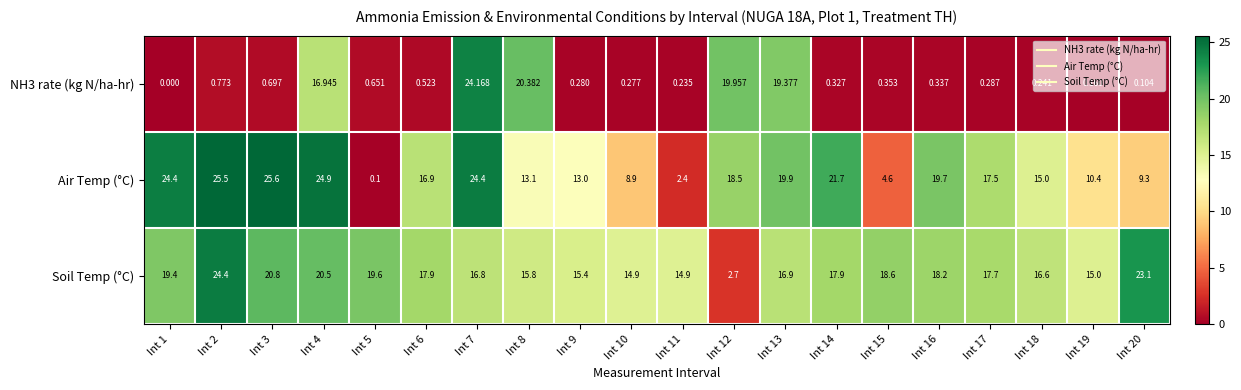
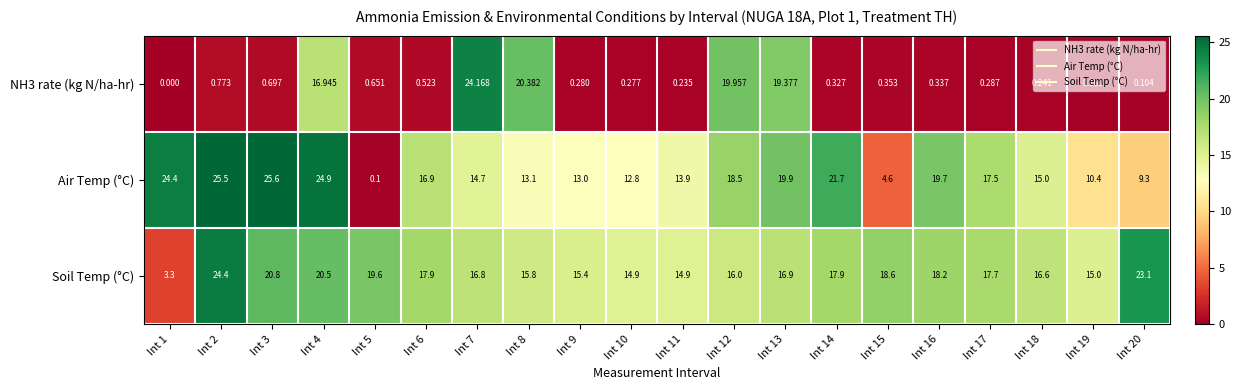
Air Temp (°C), Int 7: 24.4 -> 14.7
Air Temp (°C), Int 10: 8.9 -> 12.8
Air Temp (°C), Int 11: 2.4 -> 13.9
Soil Temp (°C), Int 1: 19.4 -> 3.3
Soil Temp (°C), Int 12: 2.7 -> 16.0
